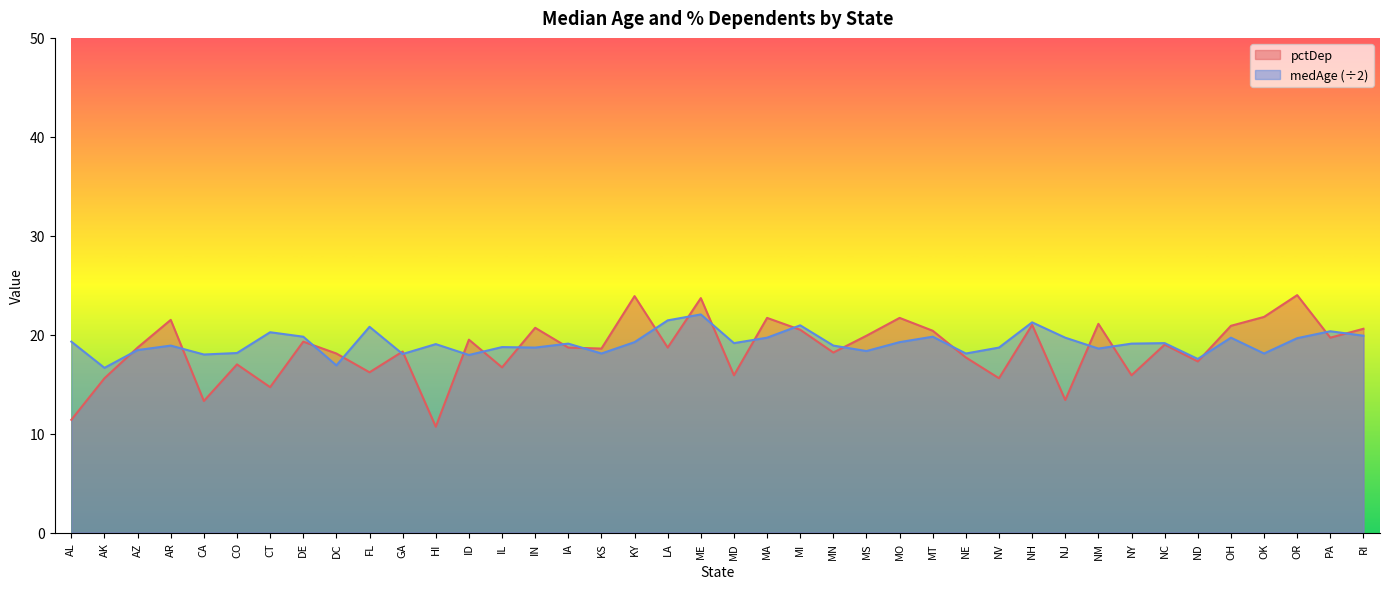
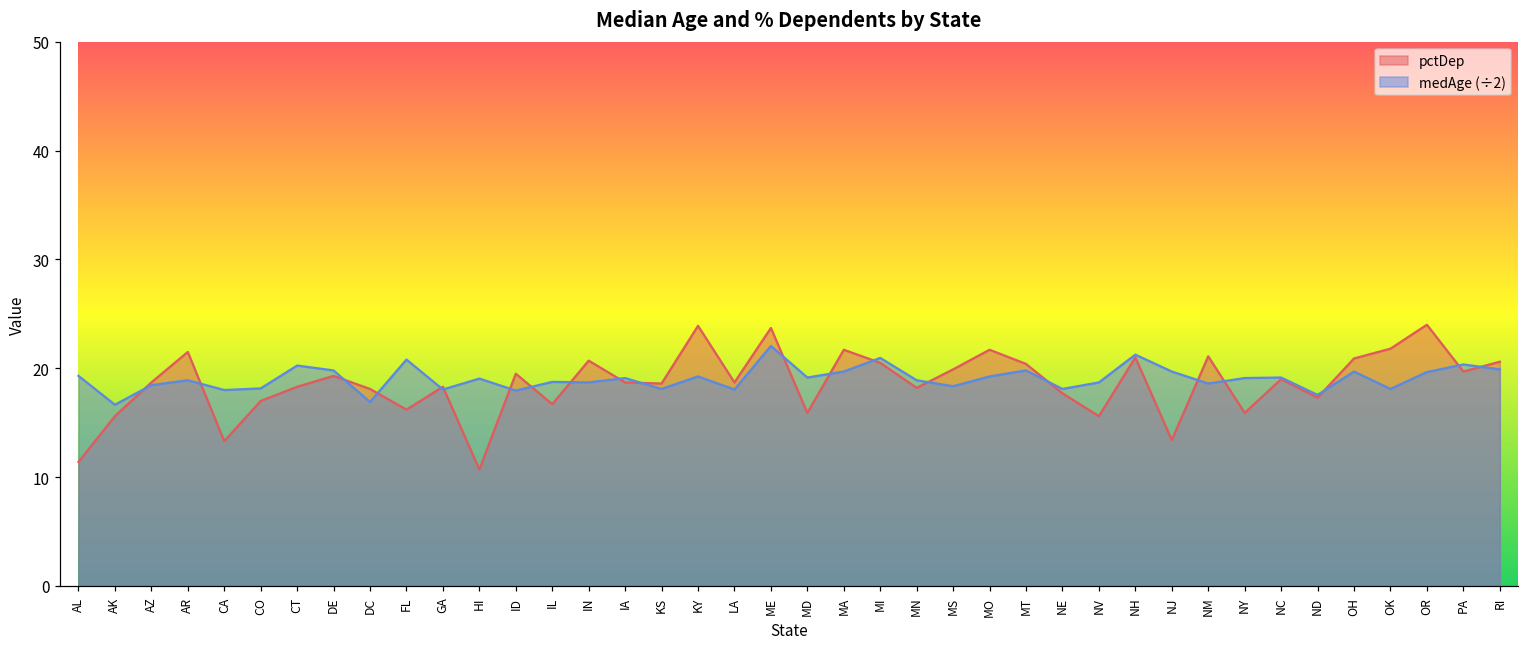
pctDep, CT: 15 -> 18
medAge (÷2), LA: 21 -> 18
